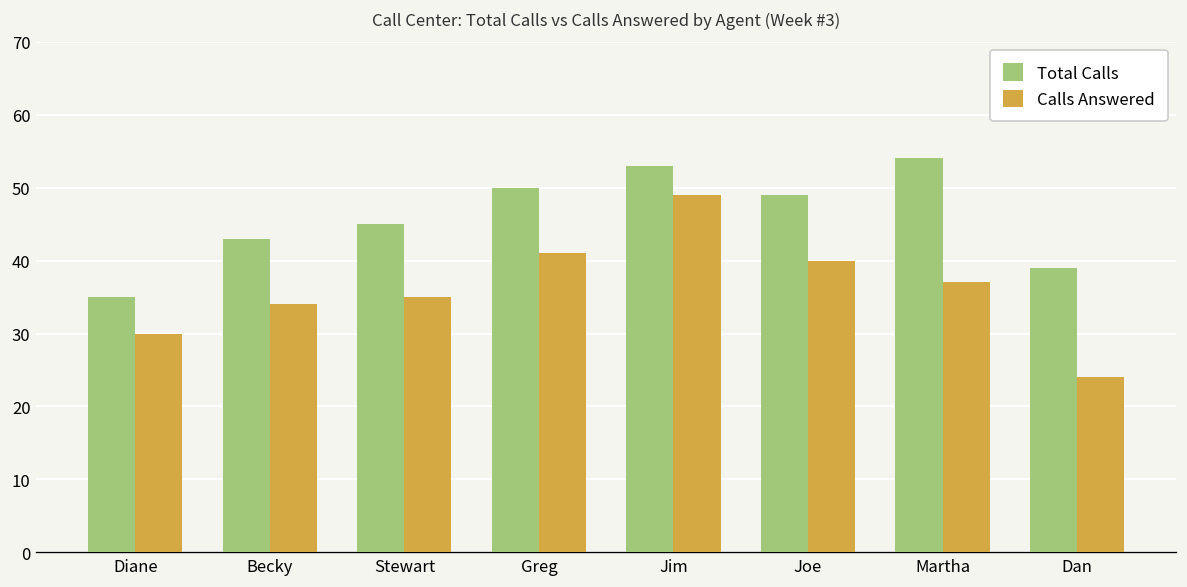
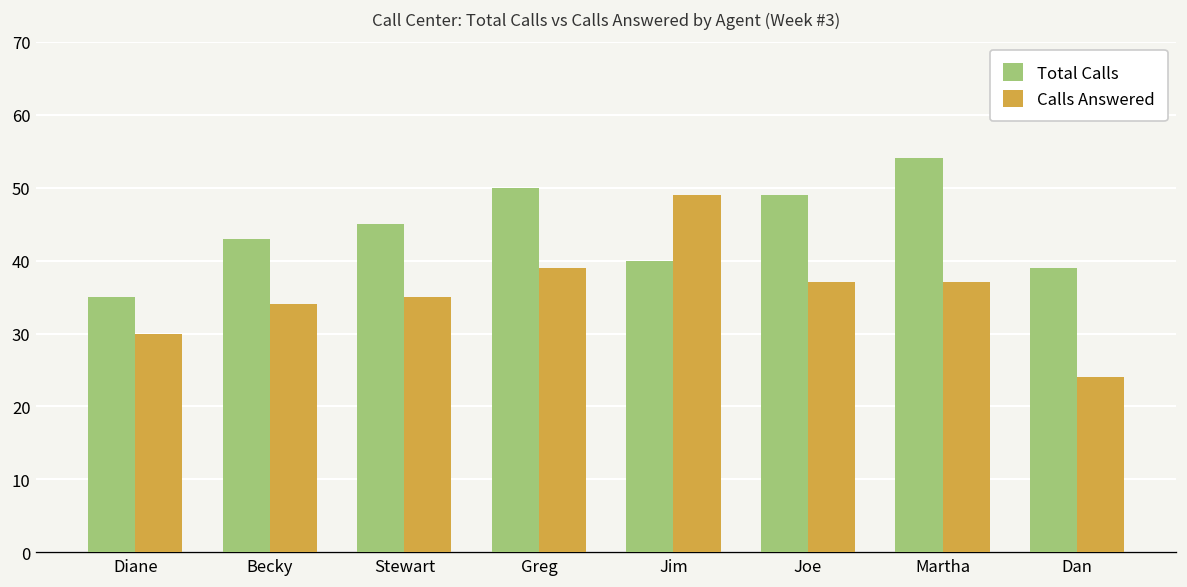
Calls Answered, Greg: 41 -> 39
Total Calls, Jim: 53 -> 40
Calls Answered, Joe: 40 -> 37
